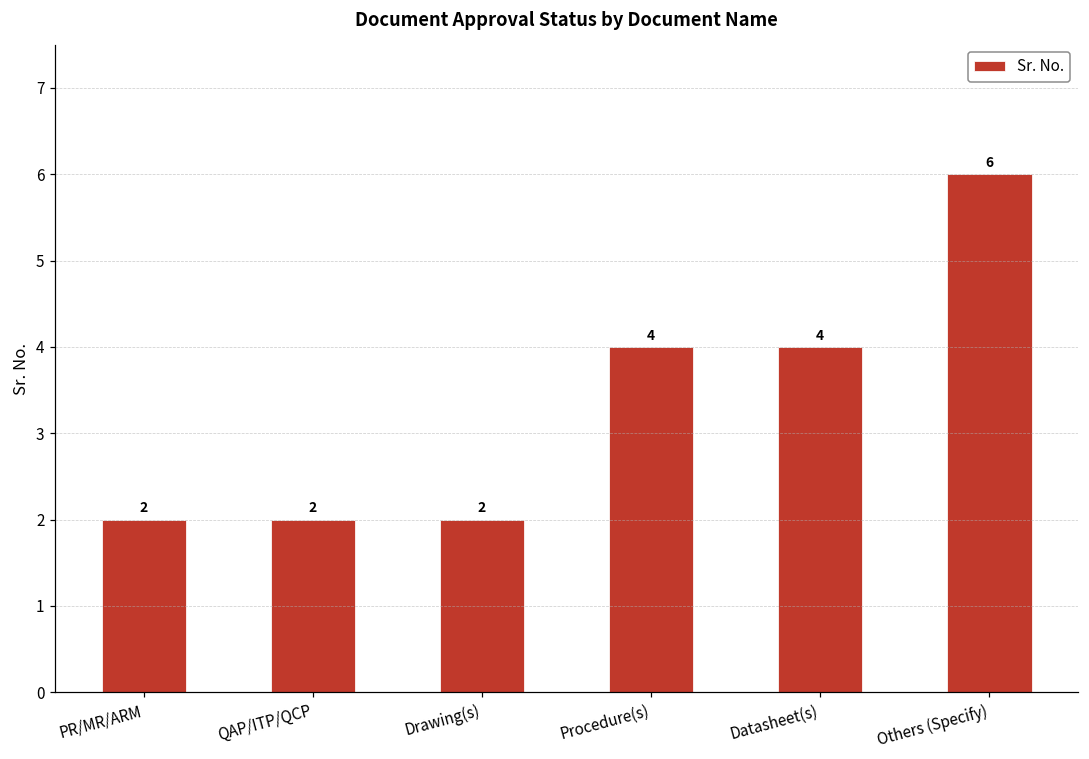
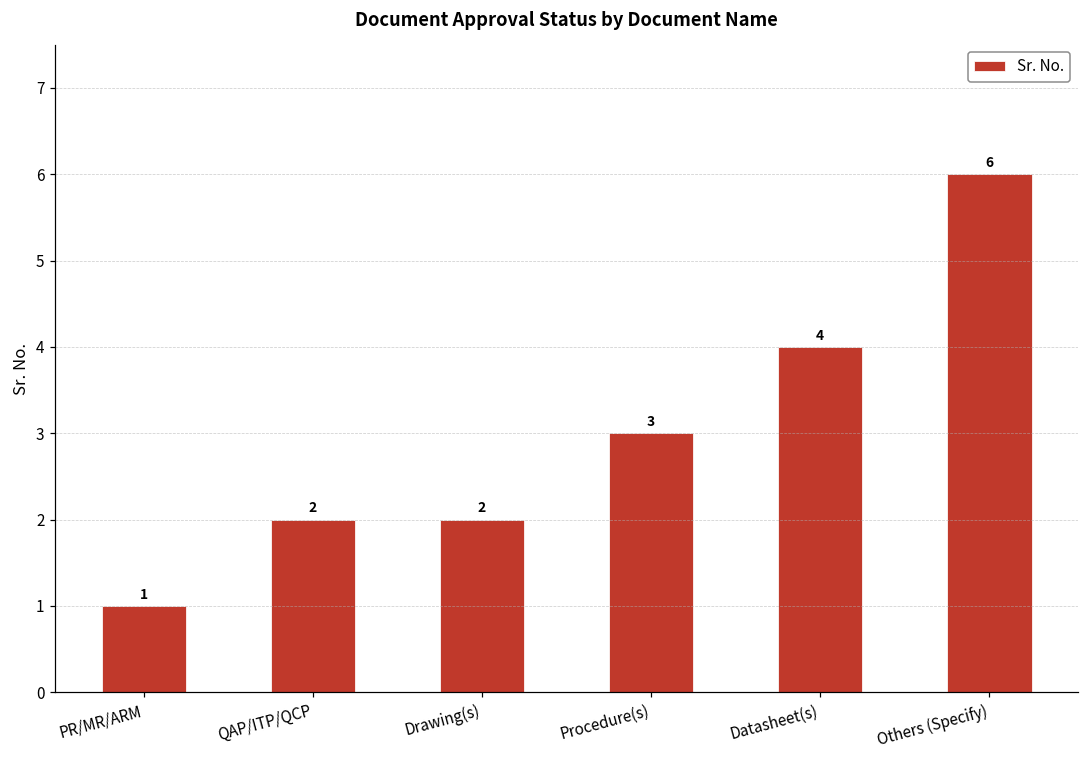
PR/MR/ARM: 2 -> 1
Procedure(s): 4 -> 3
